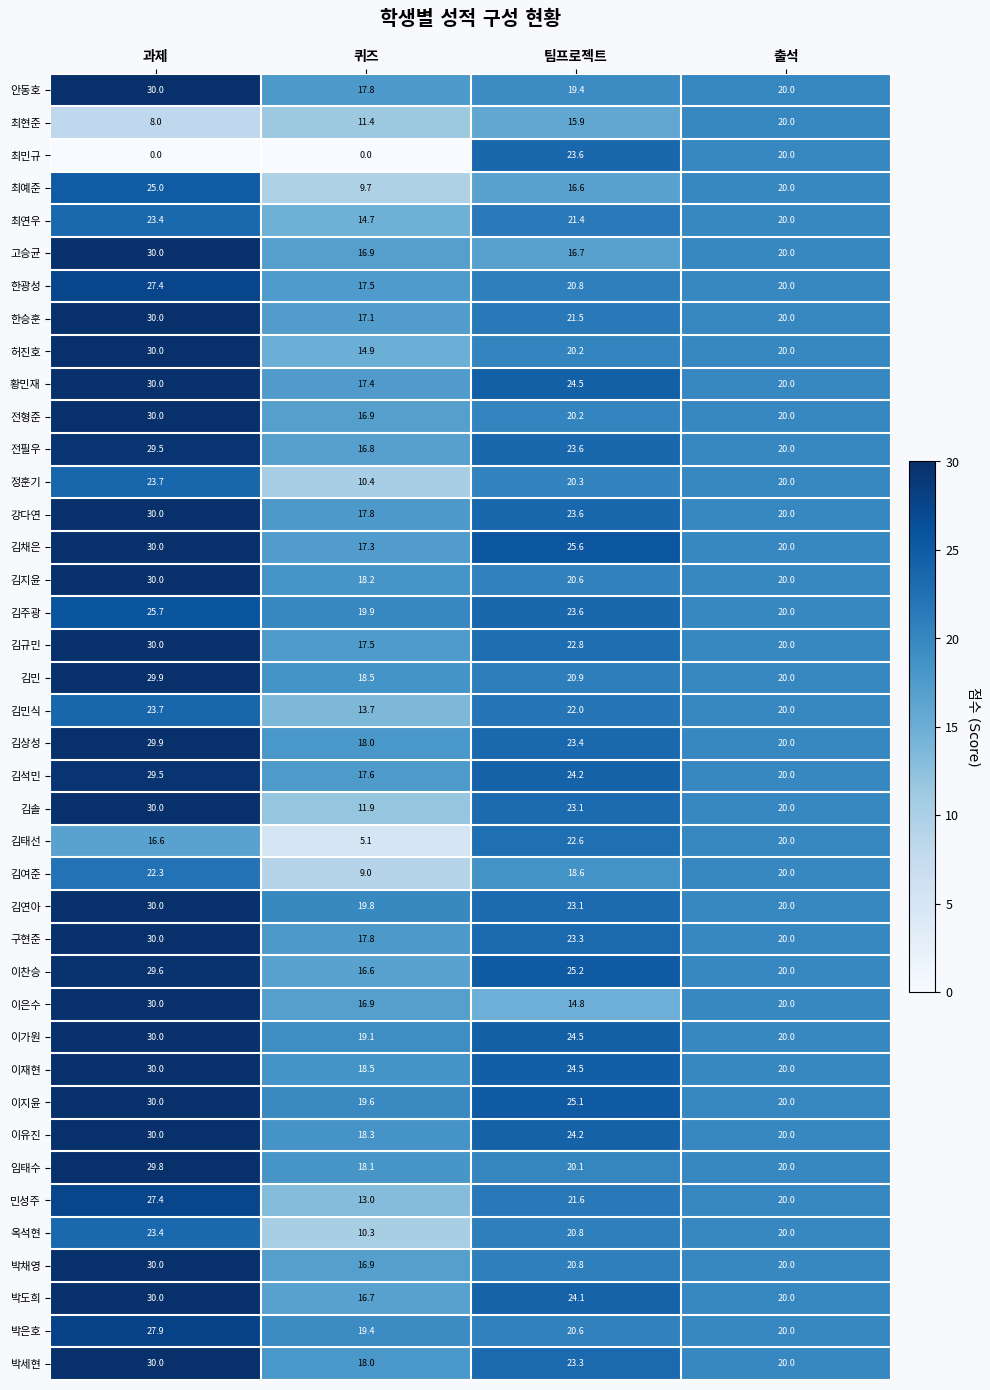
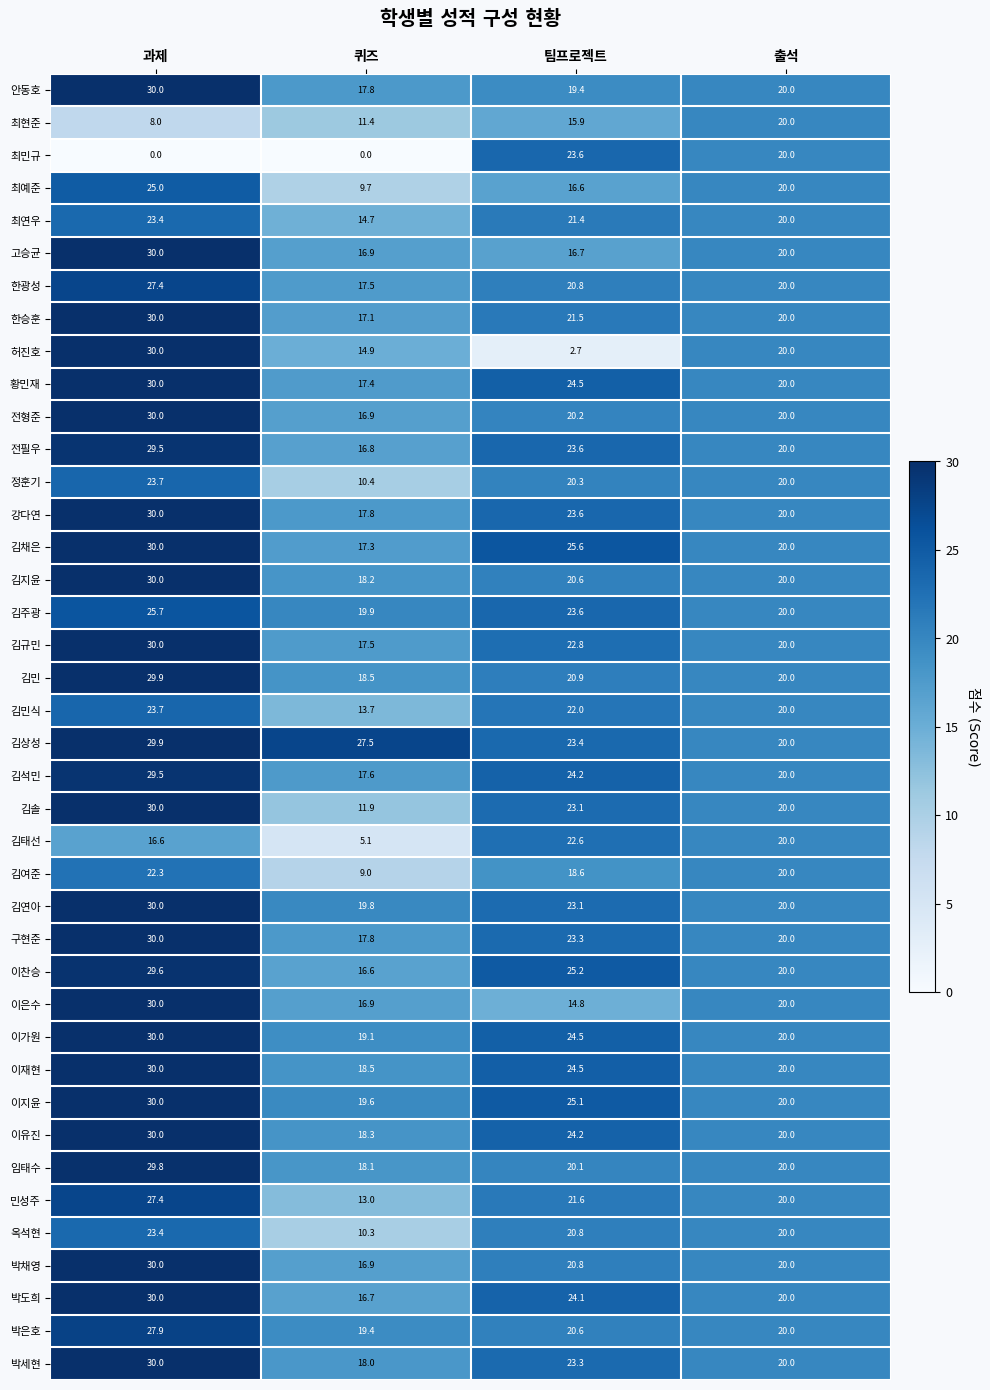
허진호, 팀프로젝트: 20.2 -> 2.7
김상성, 퀴즈: 18.0 -> 27.5
